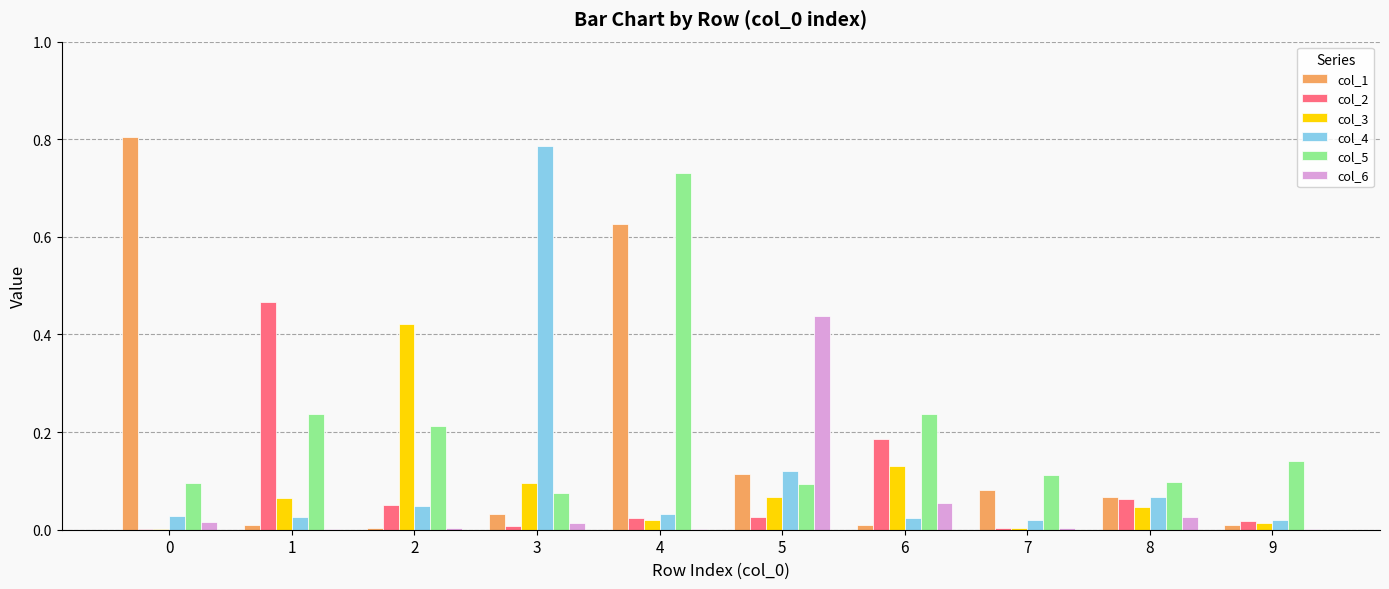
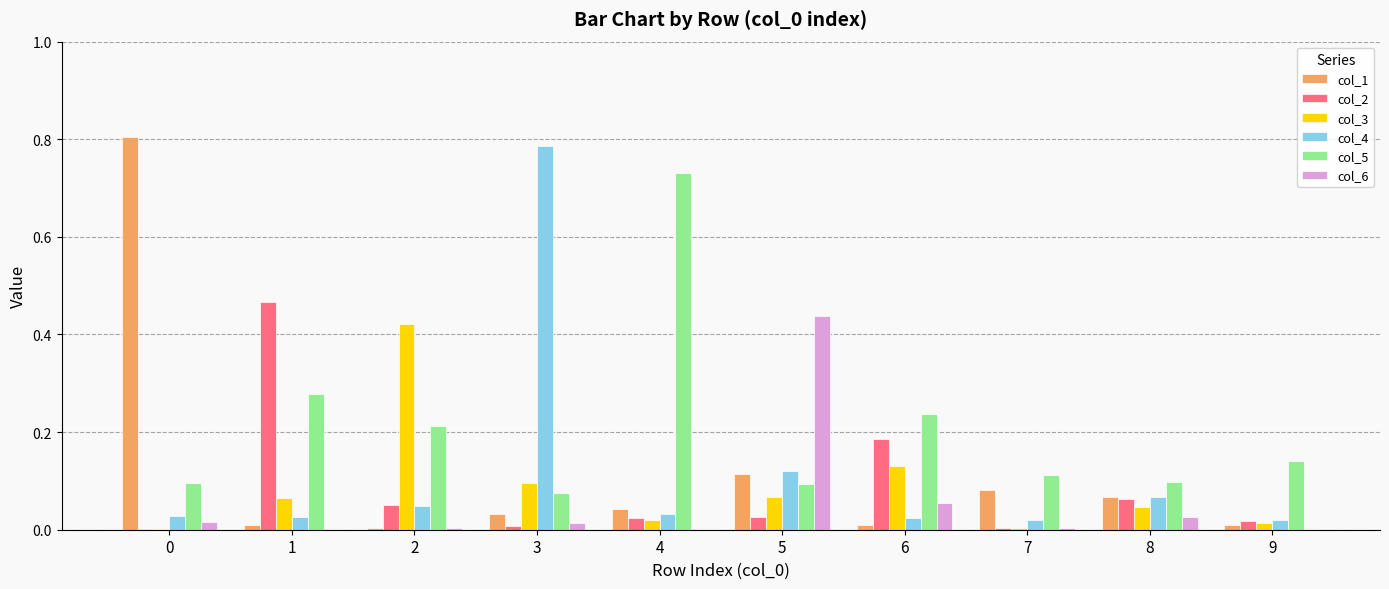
col_5, 1: 0.24 -> 0.28
col_1, 4: 0.63 -> 0.04
